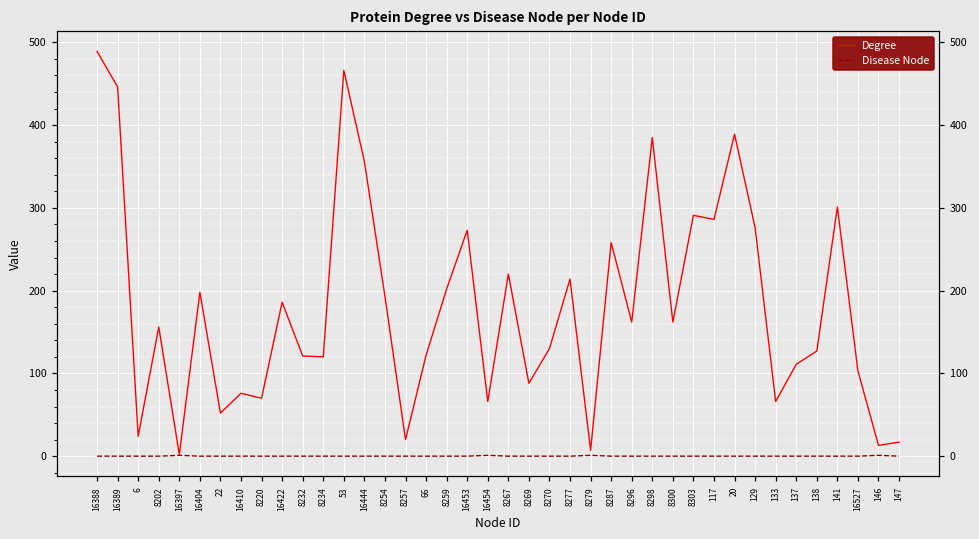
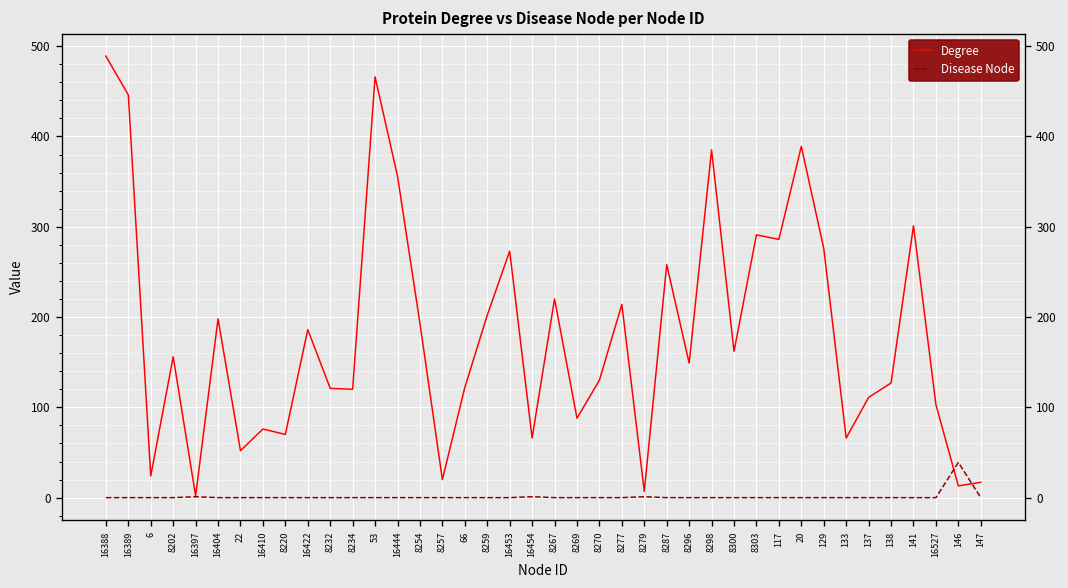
Degree, 8296: 160 -> 150
Disease Node, 146: 0 -> 40
